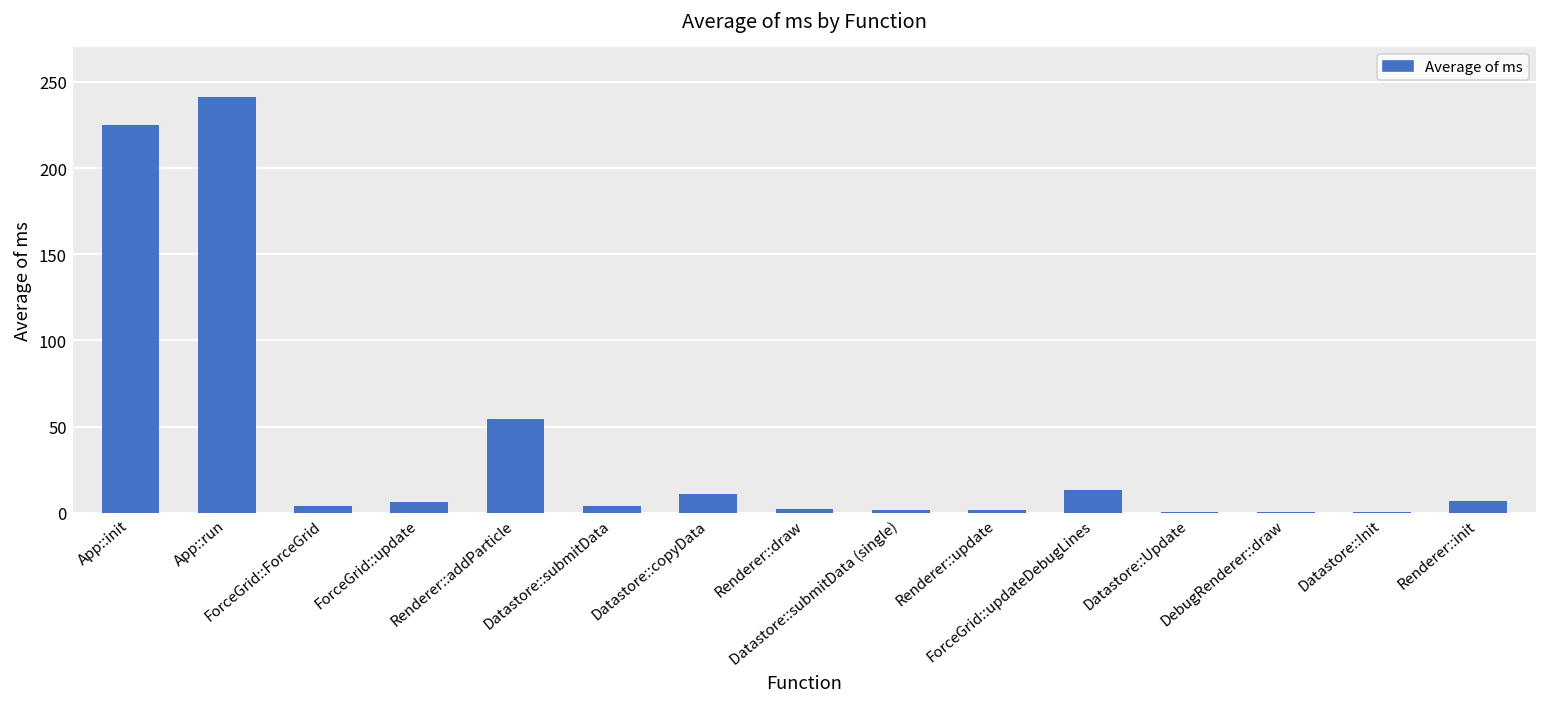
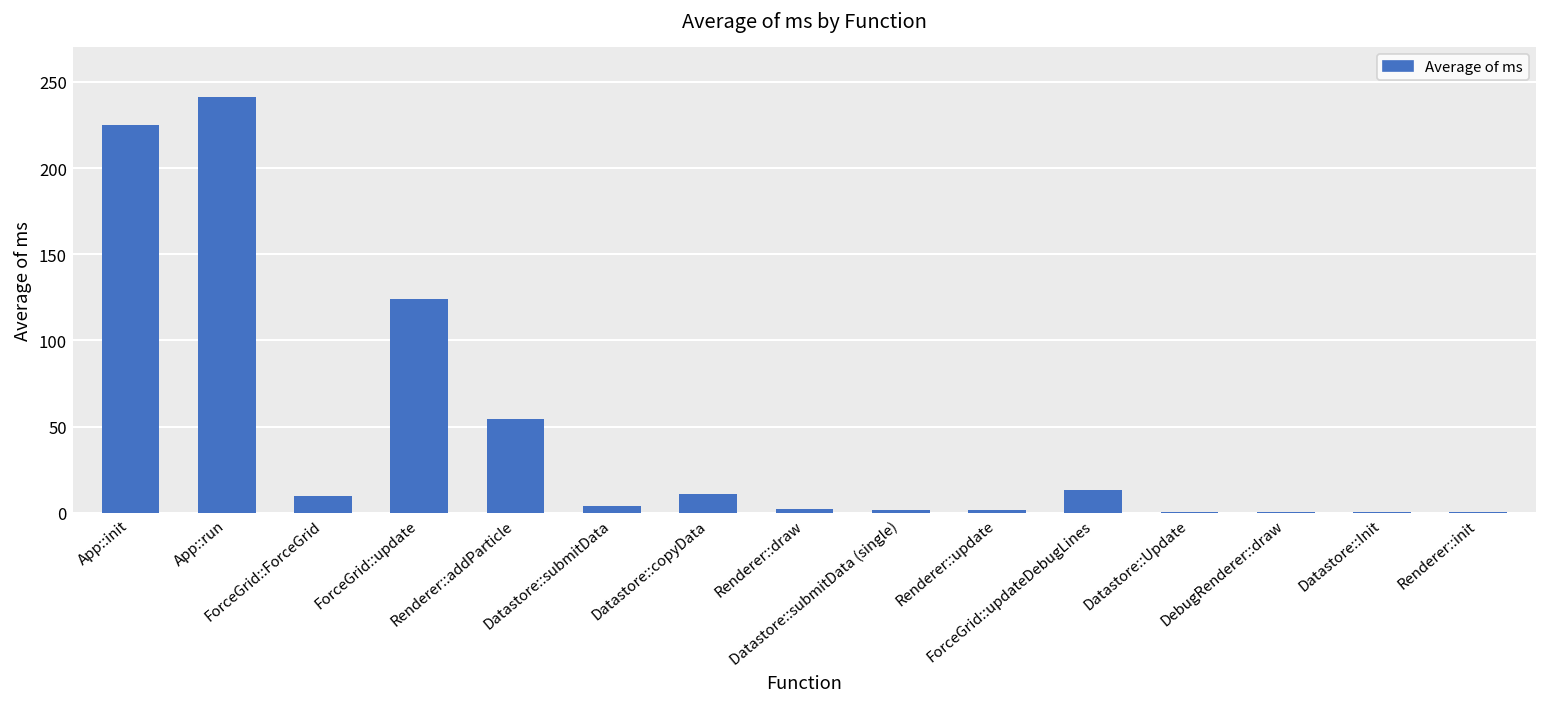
ForceGrid::ForceGrid: 4 -> 10
ForceGrid::update: 6 -> 124
Renderer::init: 7 -> 0
